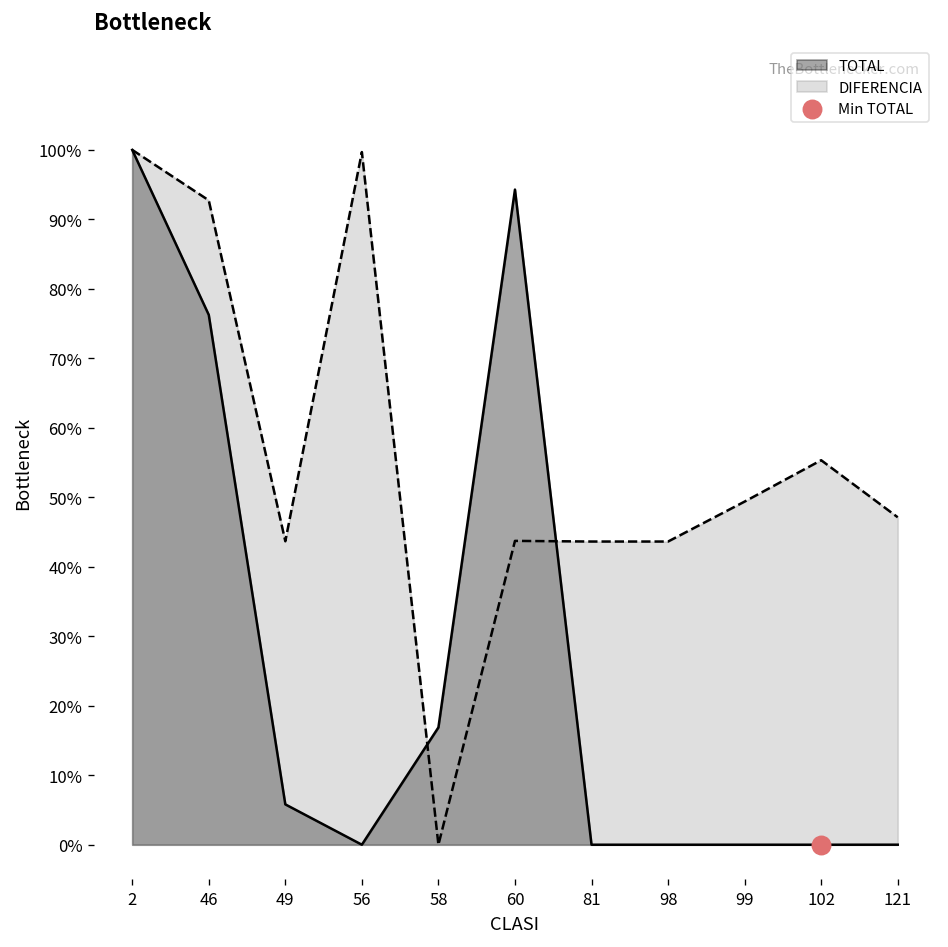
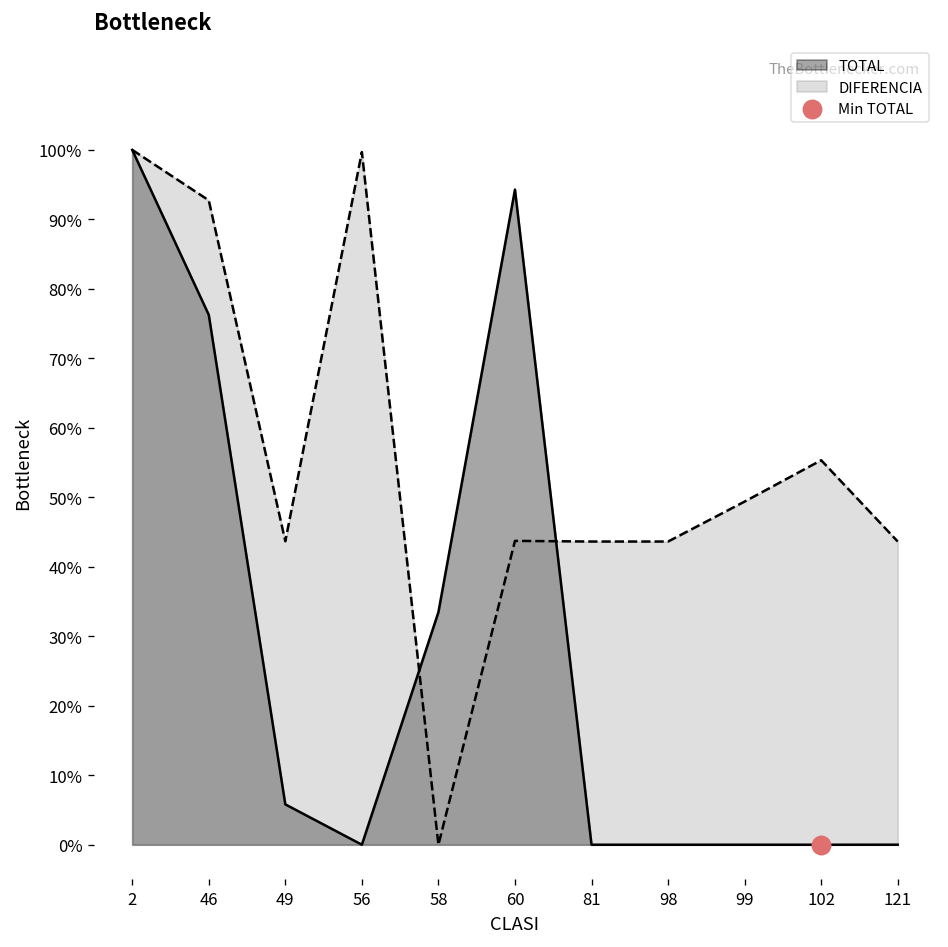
TOTAL, 58: 17% -> 33%
DIFERENCIA, 121: 47% -> 44%
